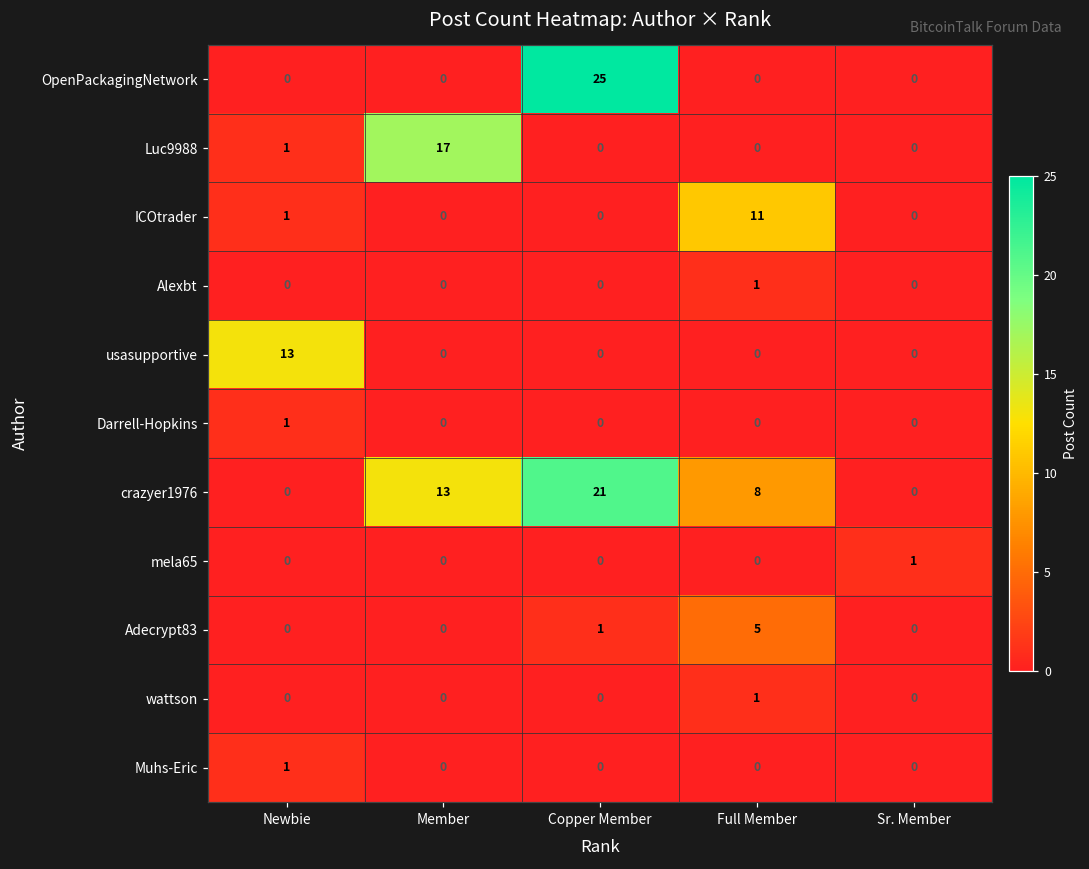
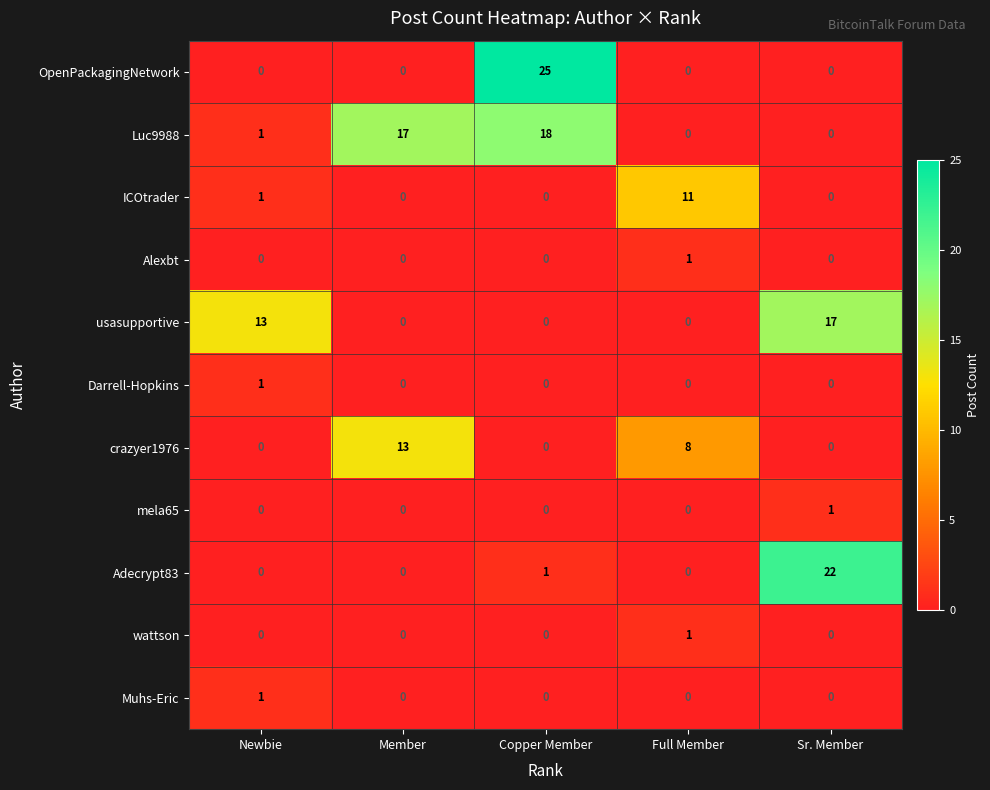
Luc9988, Copper Member: 0 -> 18
usasupportive, Sr. Member: 0 -> 17
crazyer1976, Copper Member: 21 -> 0
Adecrypt83, Full Member: 5 -> 0
Adecrypt83, Sr. Member: 0 -> 22
